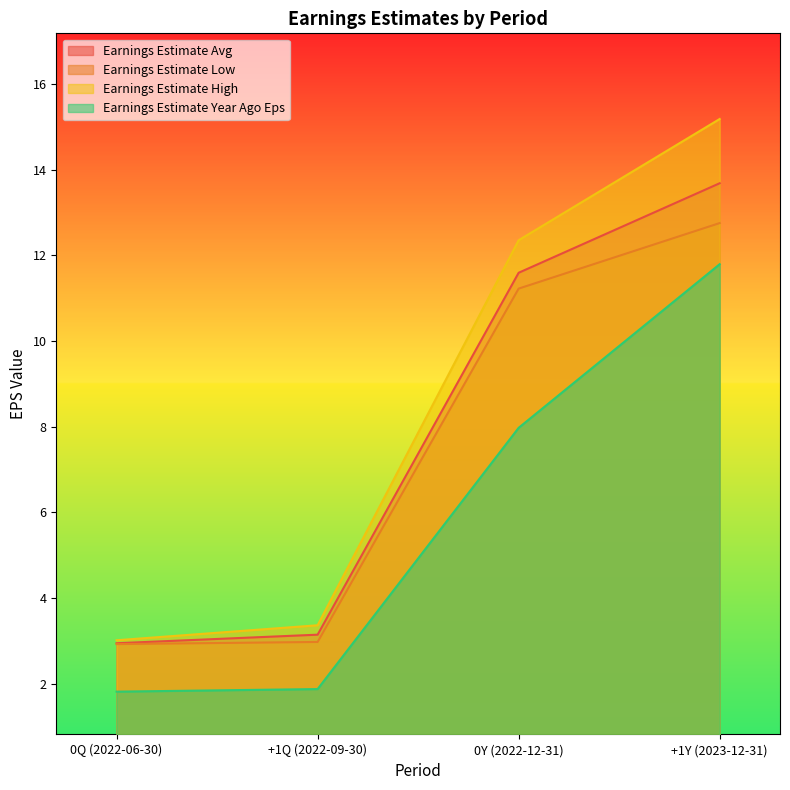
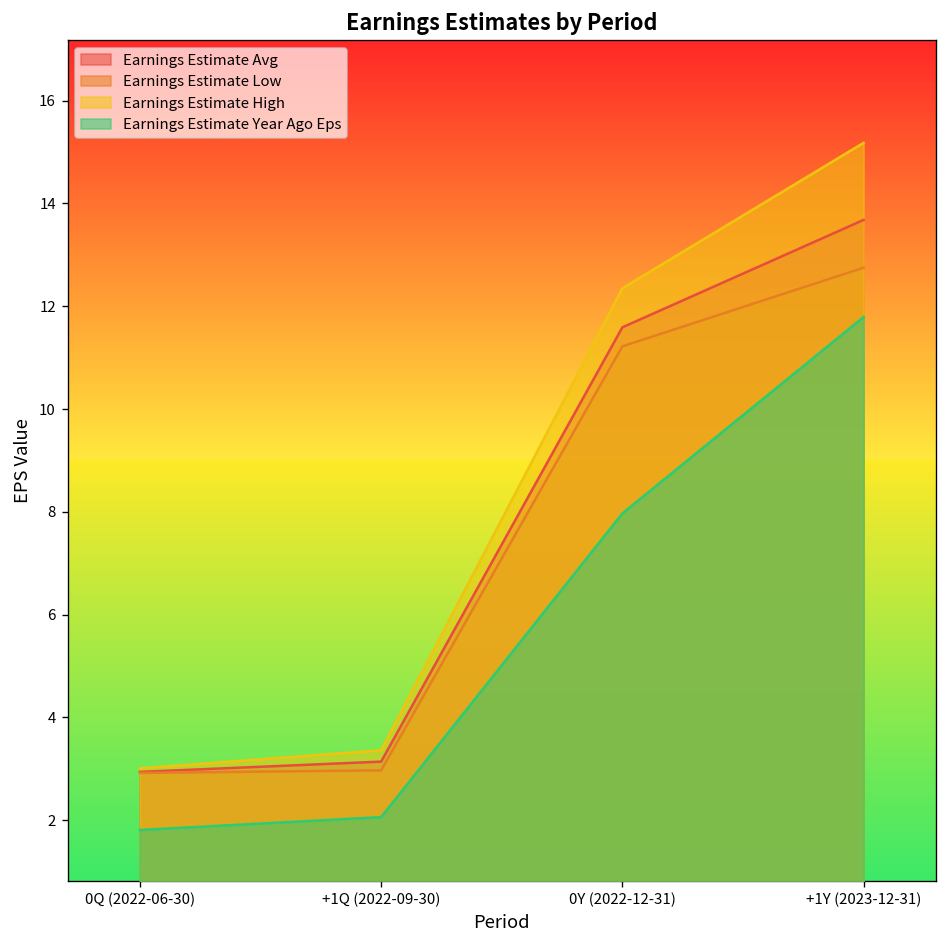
Earnings Estimate Year Ago Eps, +1Q (2022-09-30): 1.9 -> 2.1
